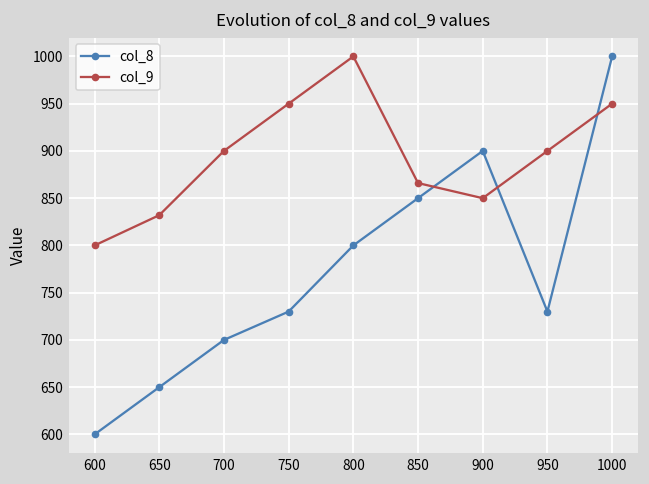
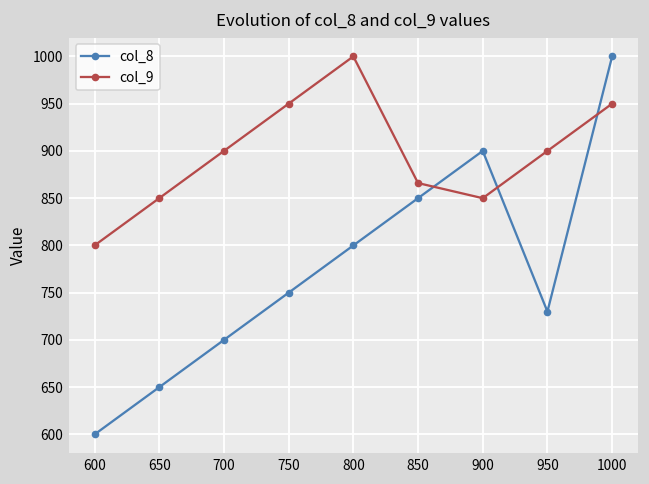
col_9, 650: 830 -> 850
col_8, 750: 730 -> 750
